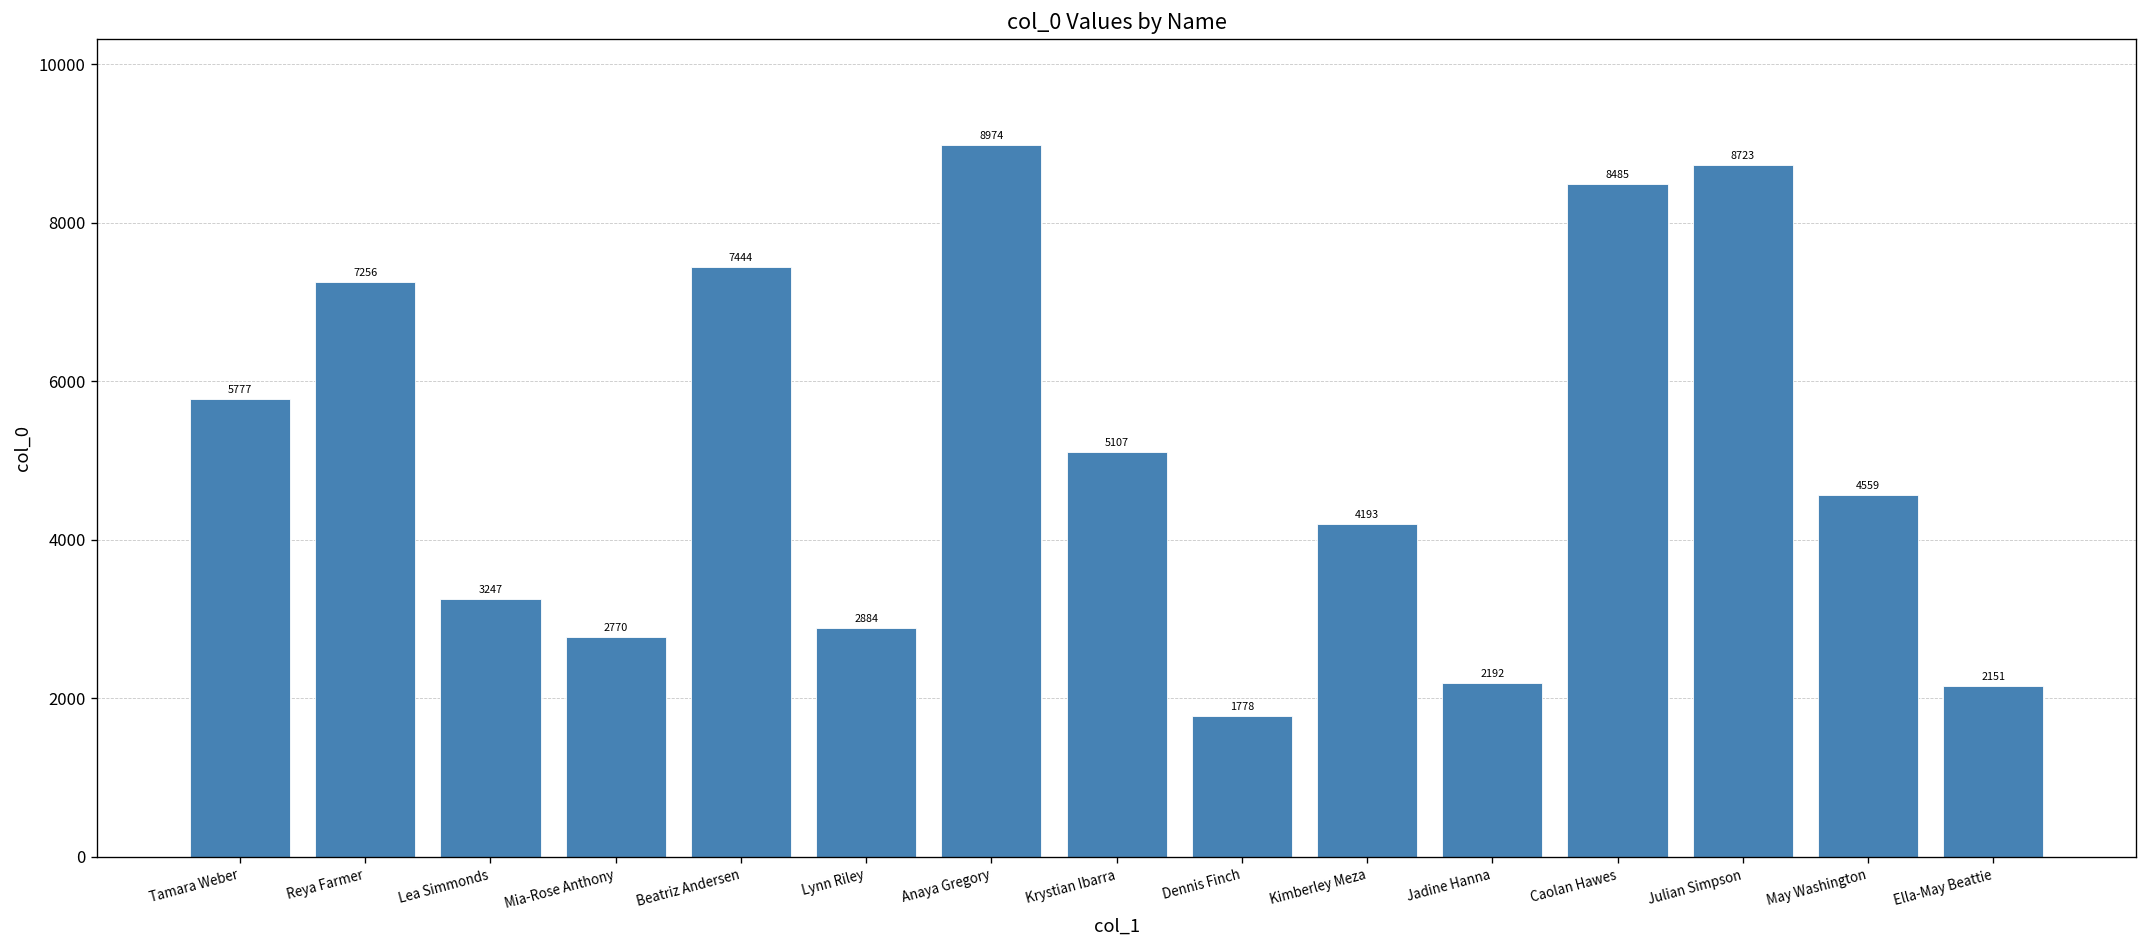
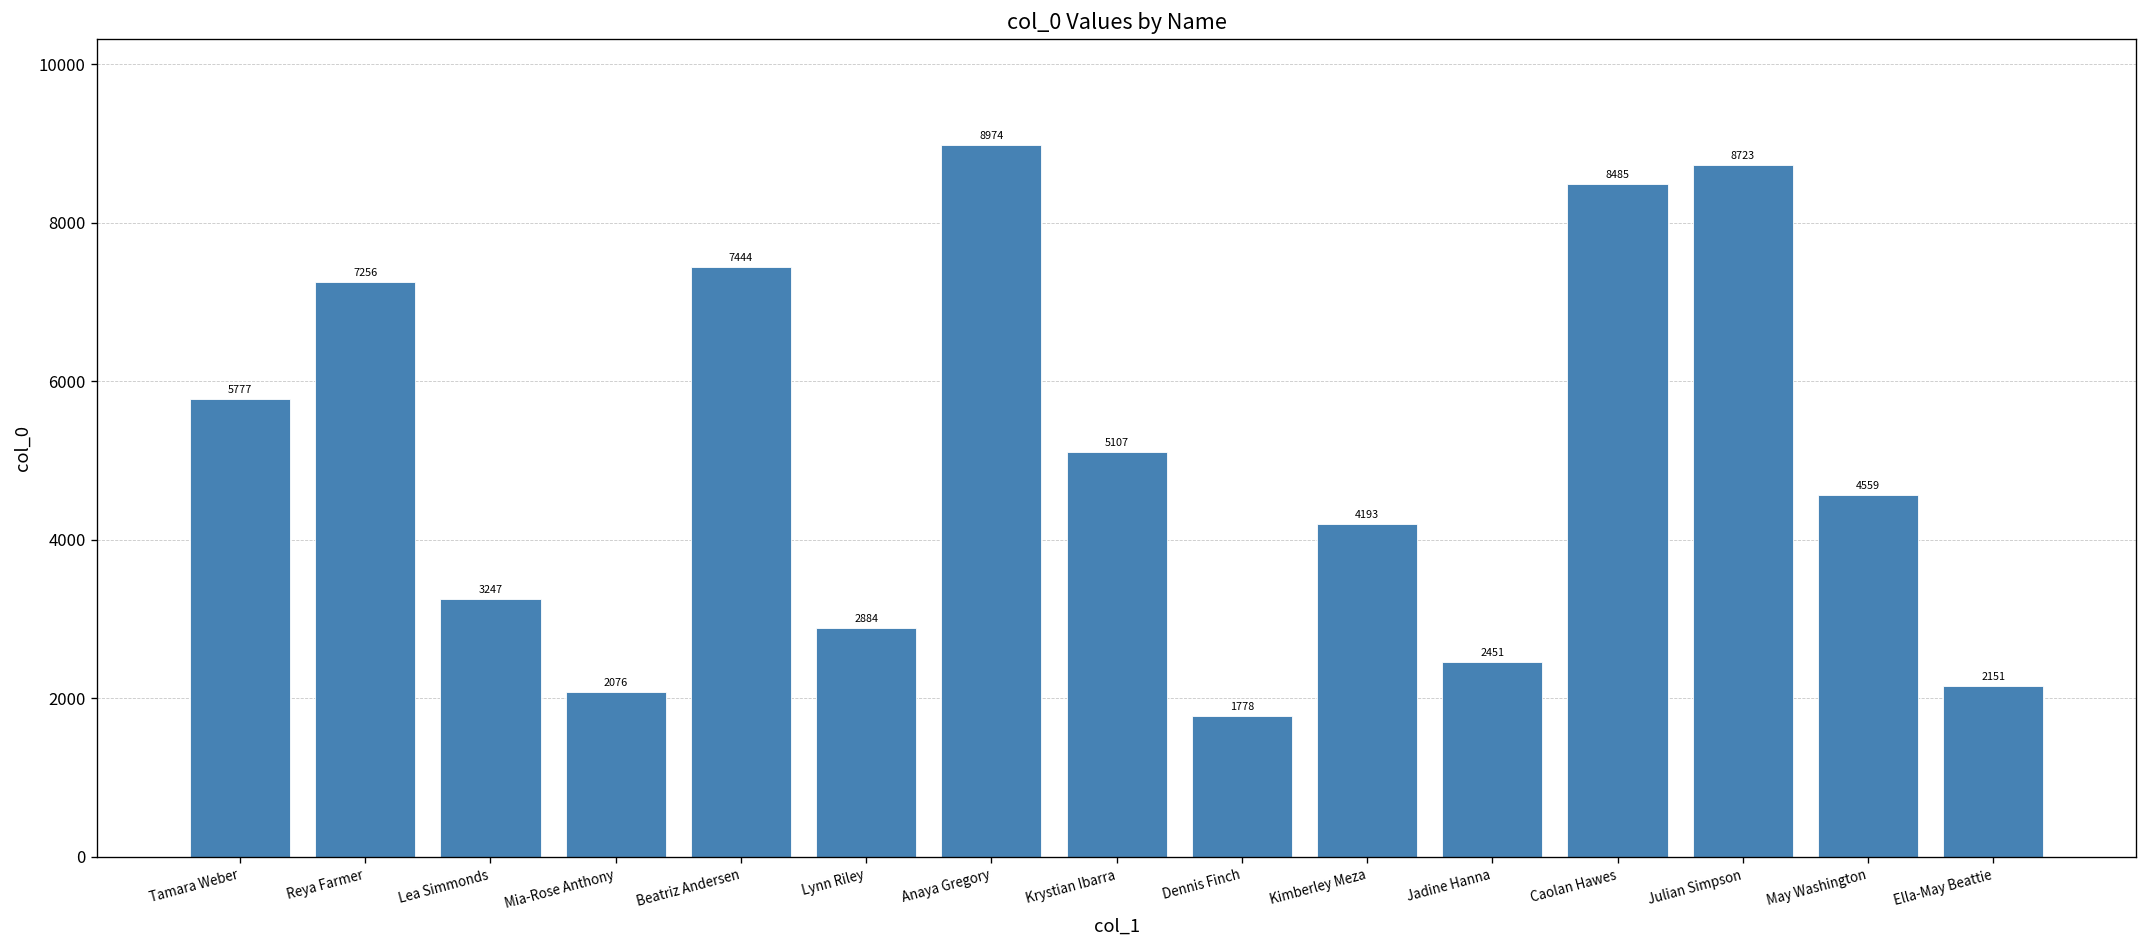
Mia-Rose Anthony: 2770 -> 2076
Jadine Hanna: 2192 -> 2451
